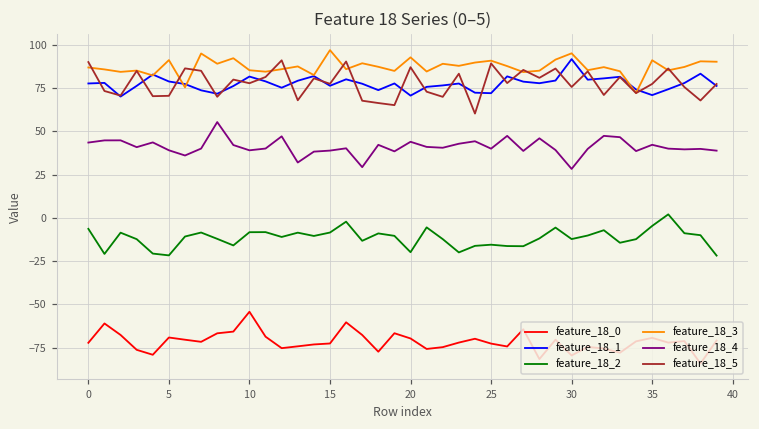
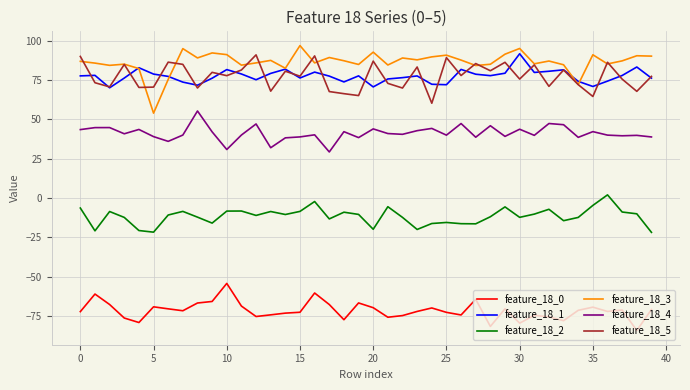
feature_18_3, 5: 91 -> 54
feature_18_3, 10: 85 -> 91
feature_18_4, 10: 39 -> 31
feature_18_4, 30: 28 -> 44
feature_18_5, 35: 77 -> 65
